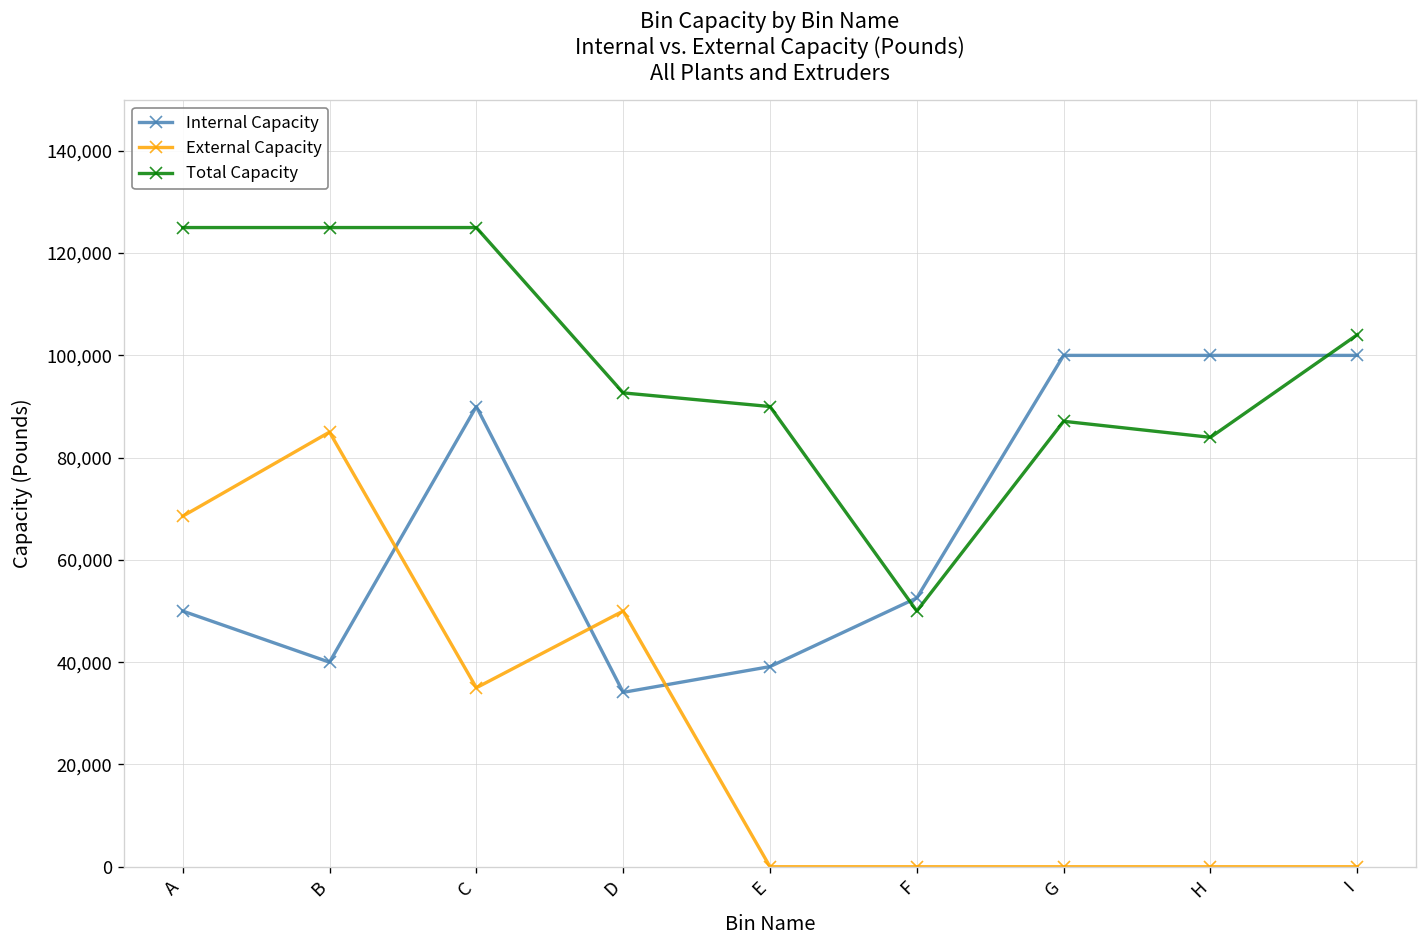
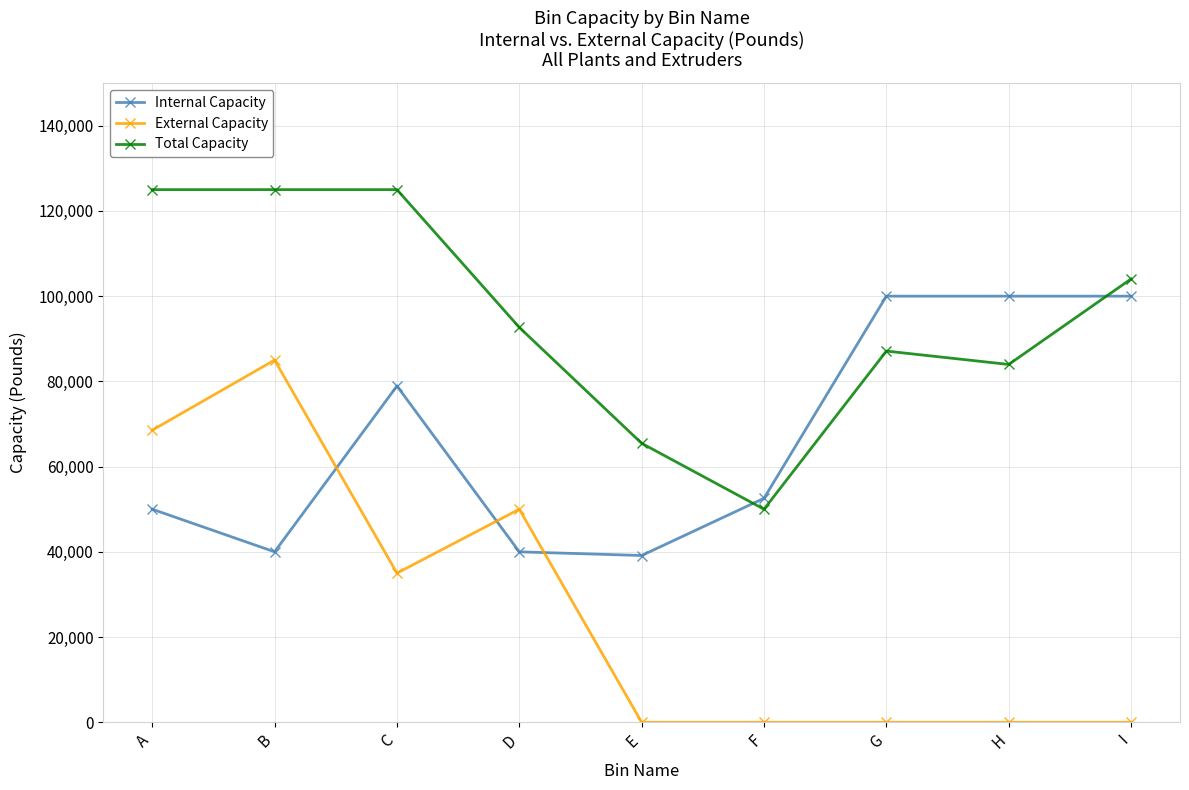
Internal Capacity, C: 90,000 -> 79,000
Internal Capacity, D: 34,000 -> 40,000
Total Capacity, E: 90,000 -> 65,000
